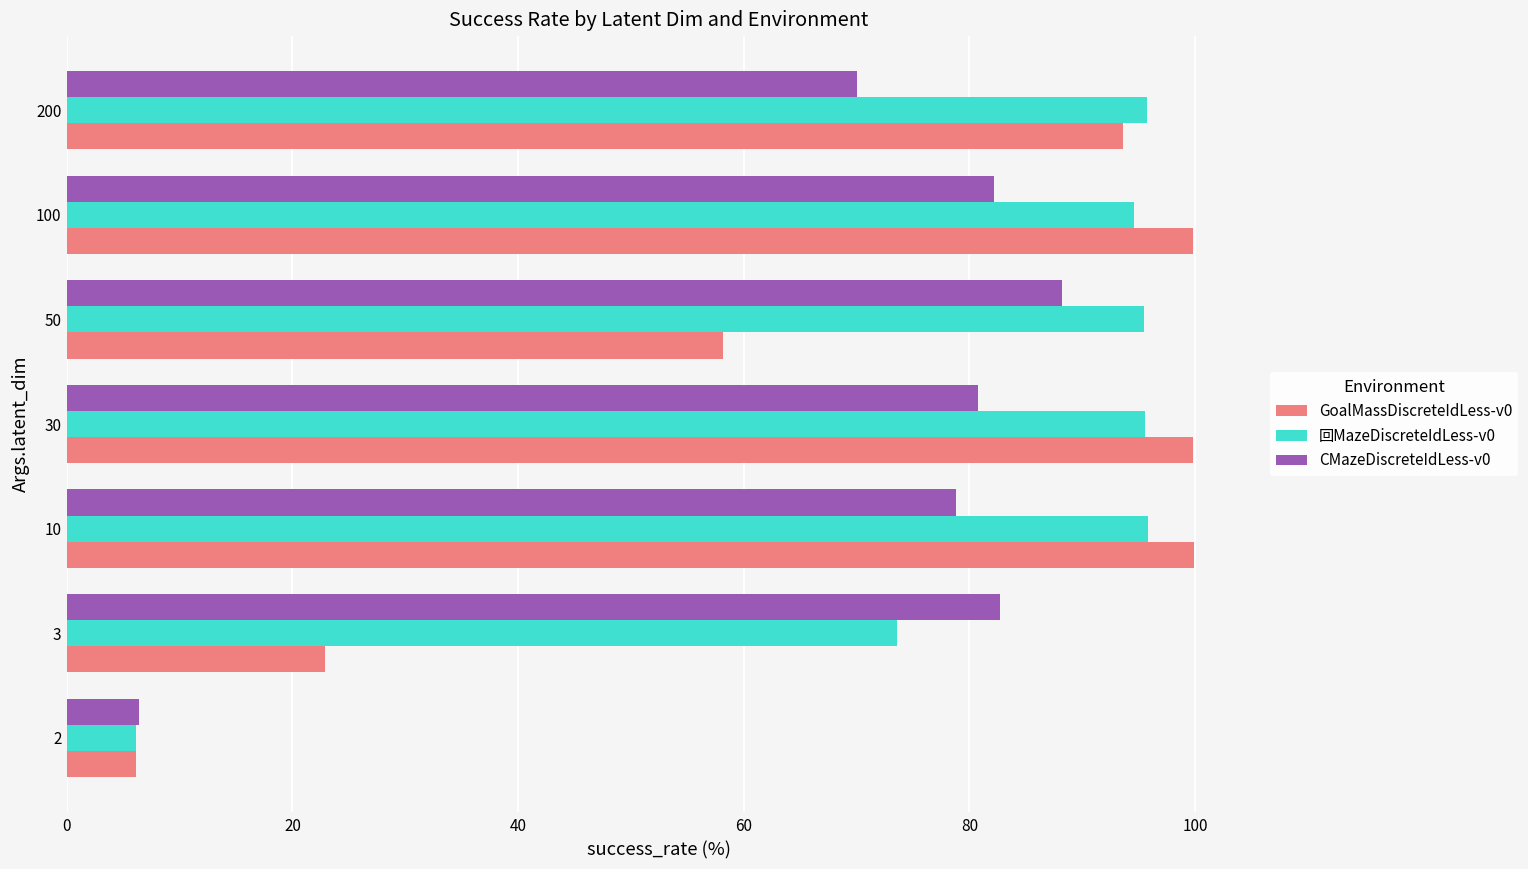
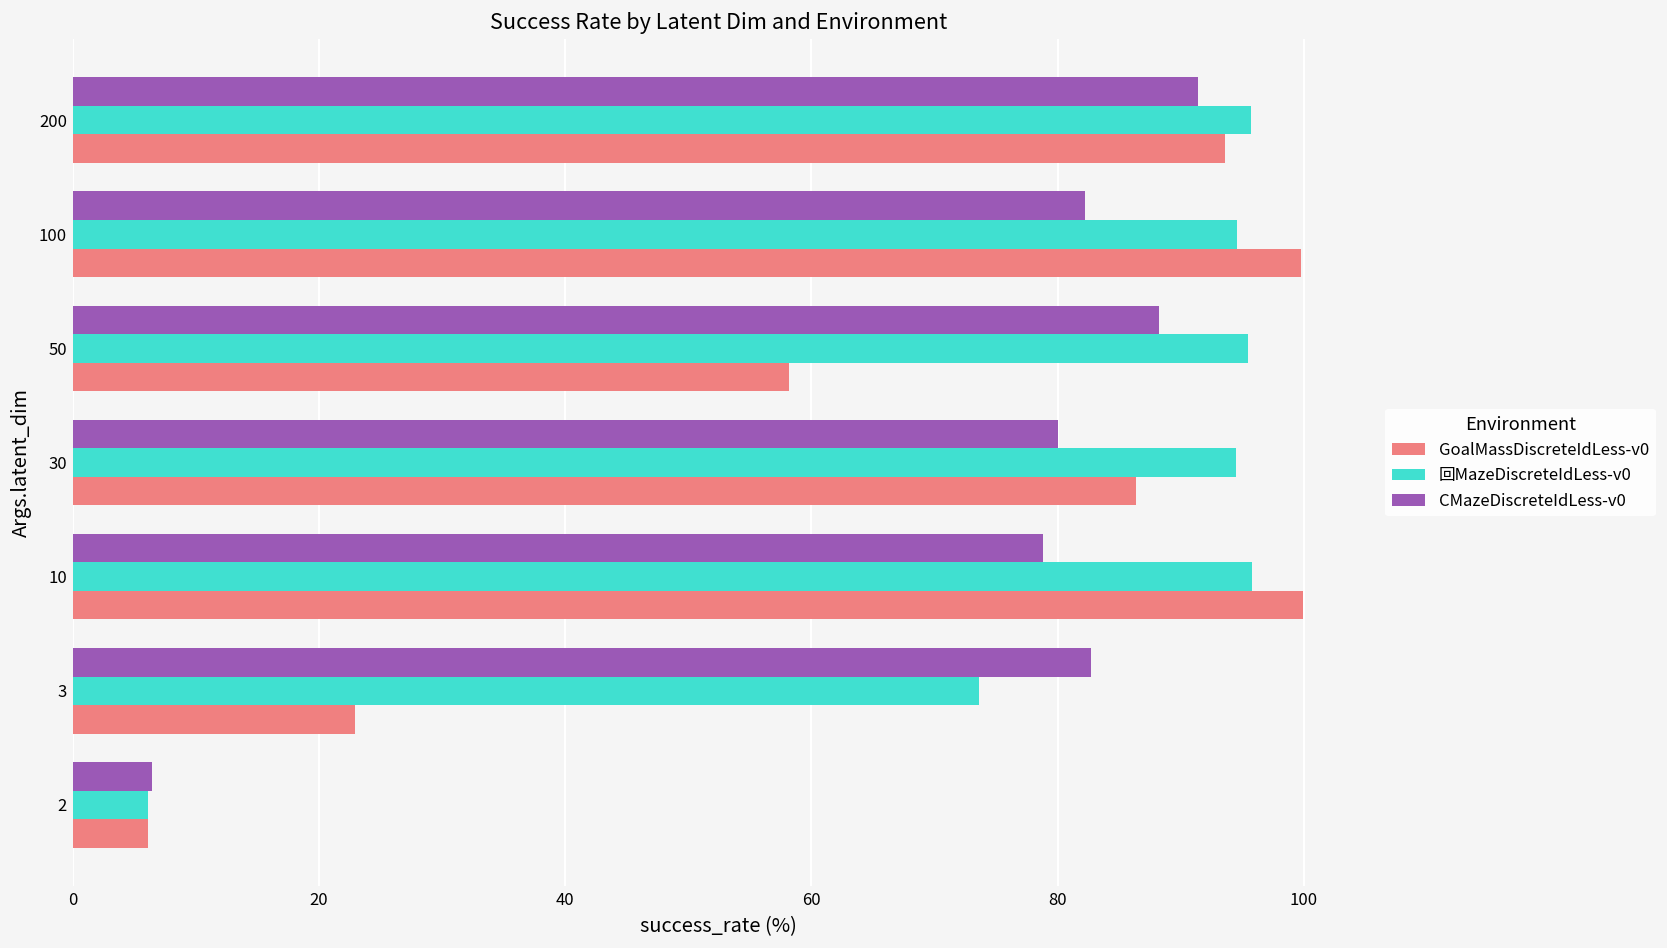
CMazeDiscreteIdLess-v0, 200: 70.0 -> 91.4
CMazeDiscreteIdLess-v0, 30: 80.8 -> 80.0
回MazeDiscreteIdLess-v0, 30: 95.6 -> 94.5
GoalMassDiscreteIdLess-v0, 30: 99.8 -> 86.4
